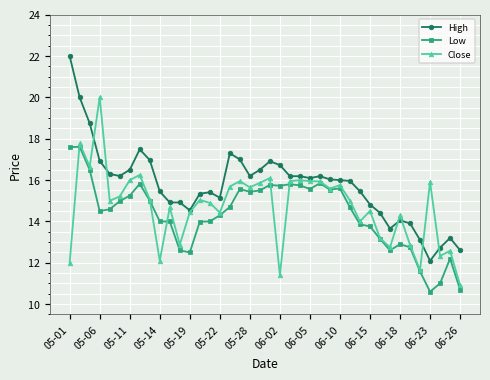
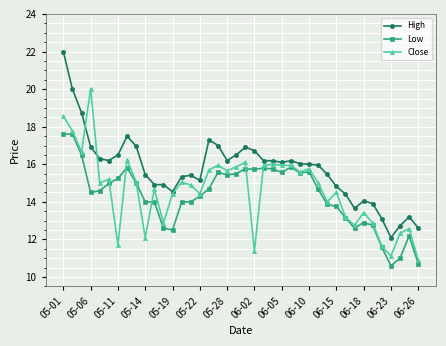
Close, 05-01: 12.0 -> 18.6
Close, 05-11: 16.0 -> 11.7
Close, 06-18: 14.3 -> 13.4
Close, 06-23: 15.9 -> 11.1
